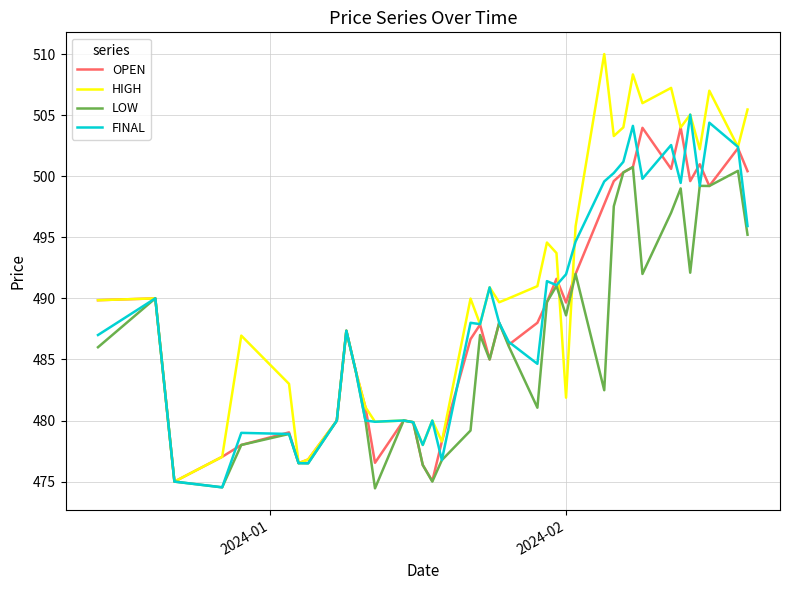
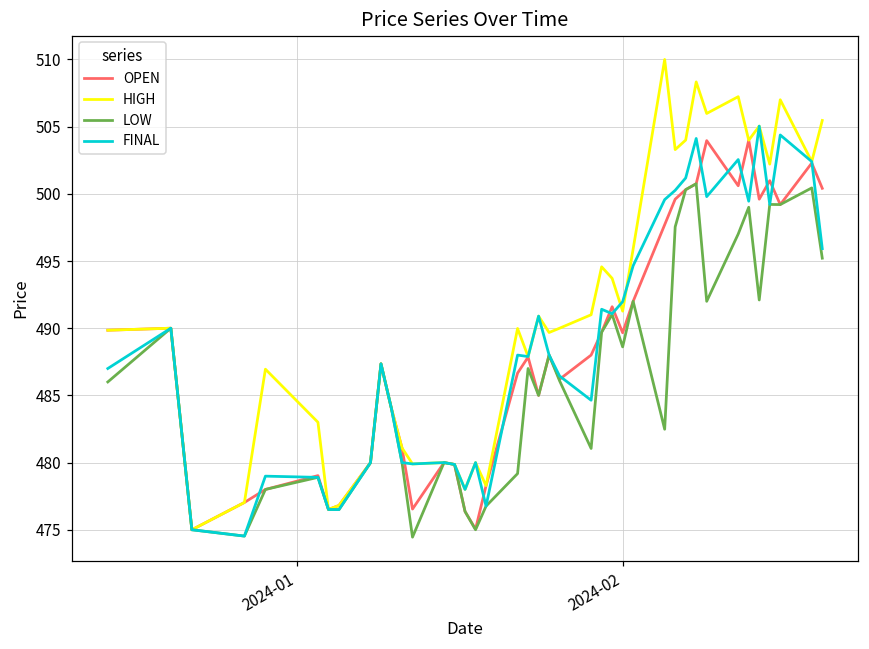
HIGH, 2024-02: 481.9 -> 491.3
